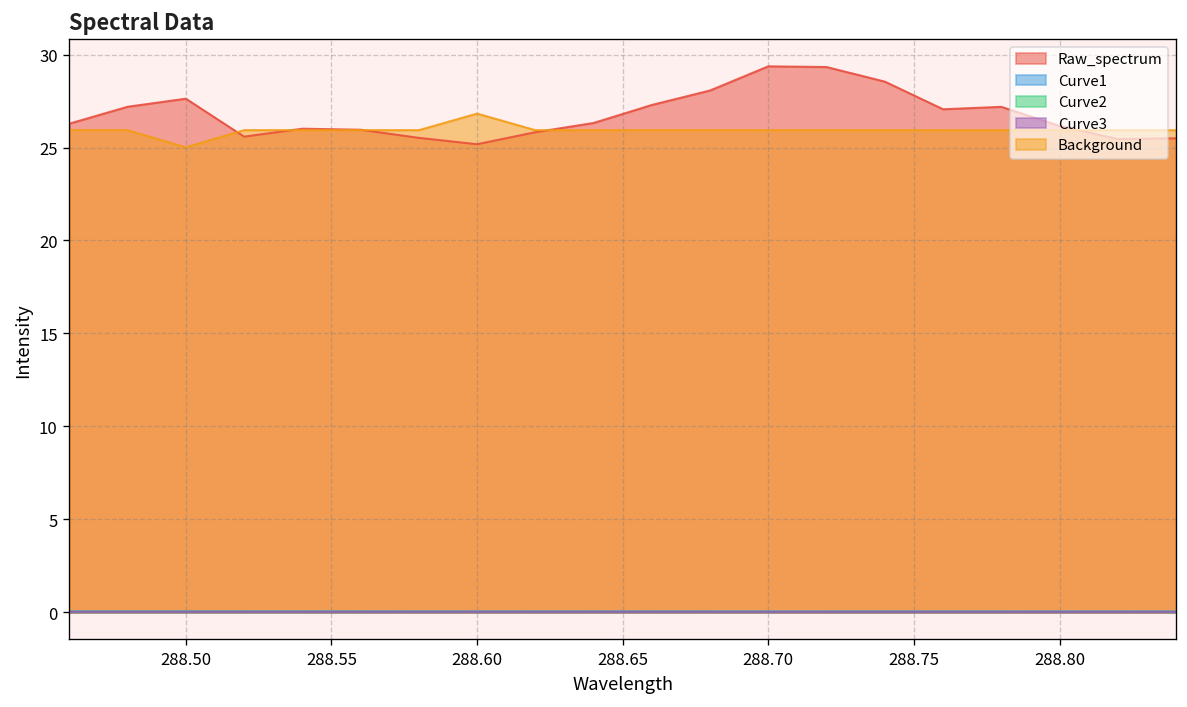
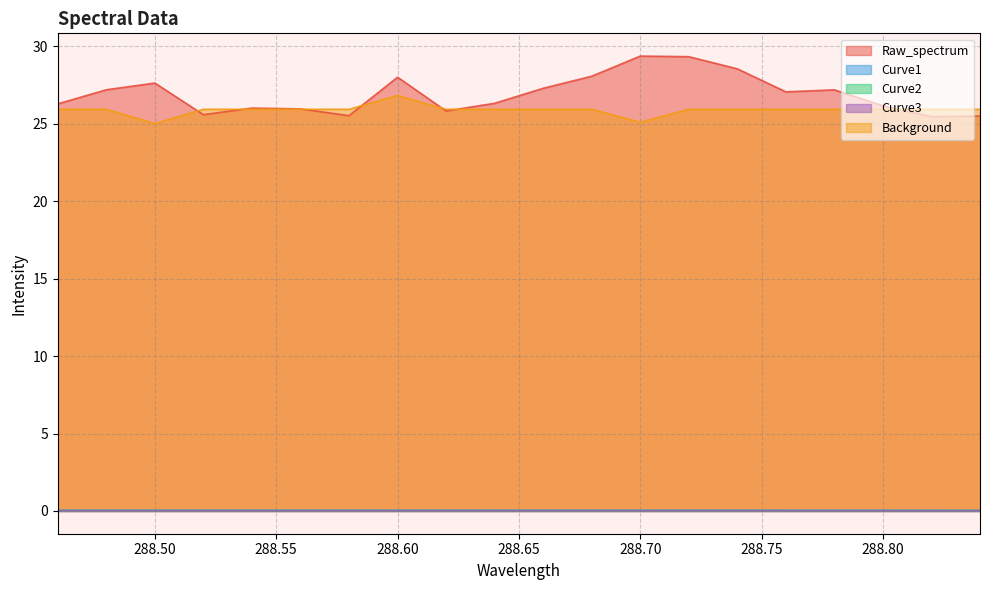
Raw_spectrum, 288.60: 25.2 -> 28.0
Background, 288.70: 25.9 -> 25.1
